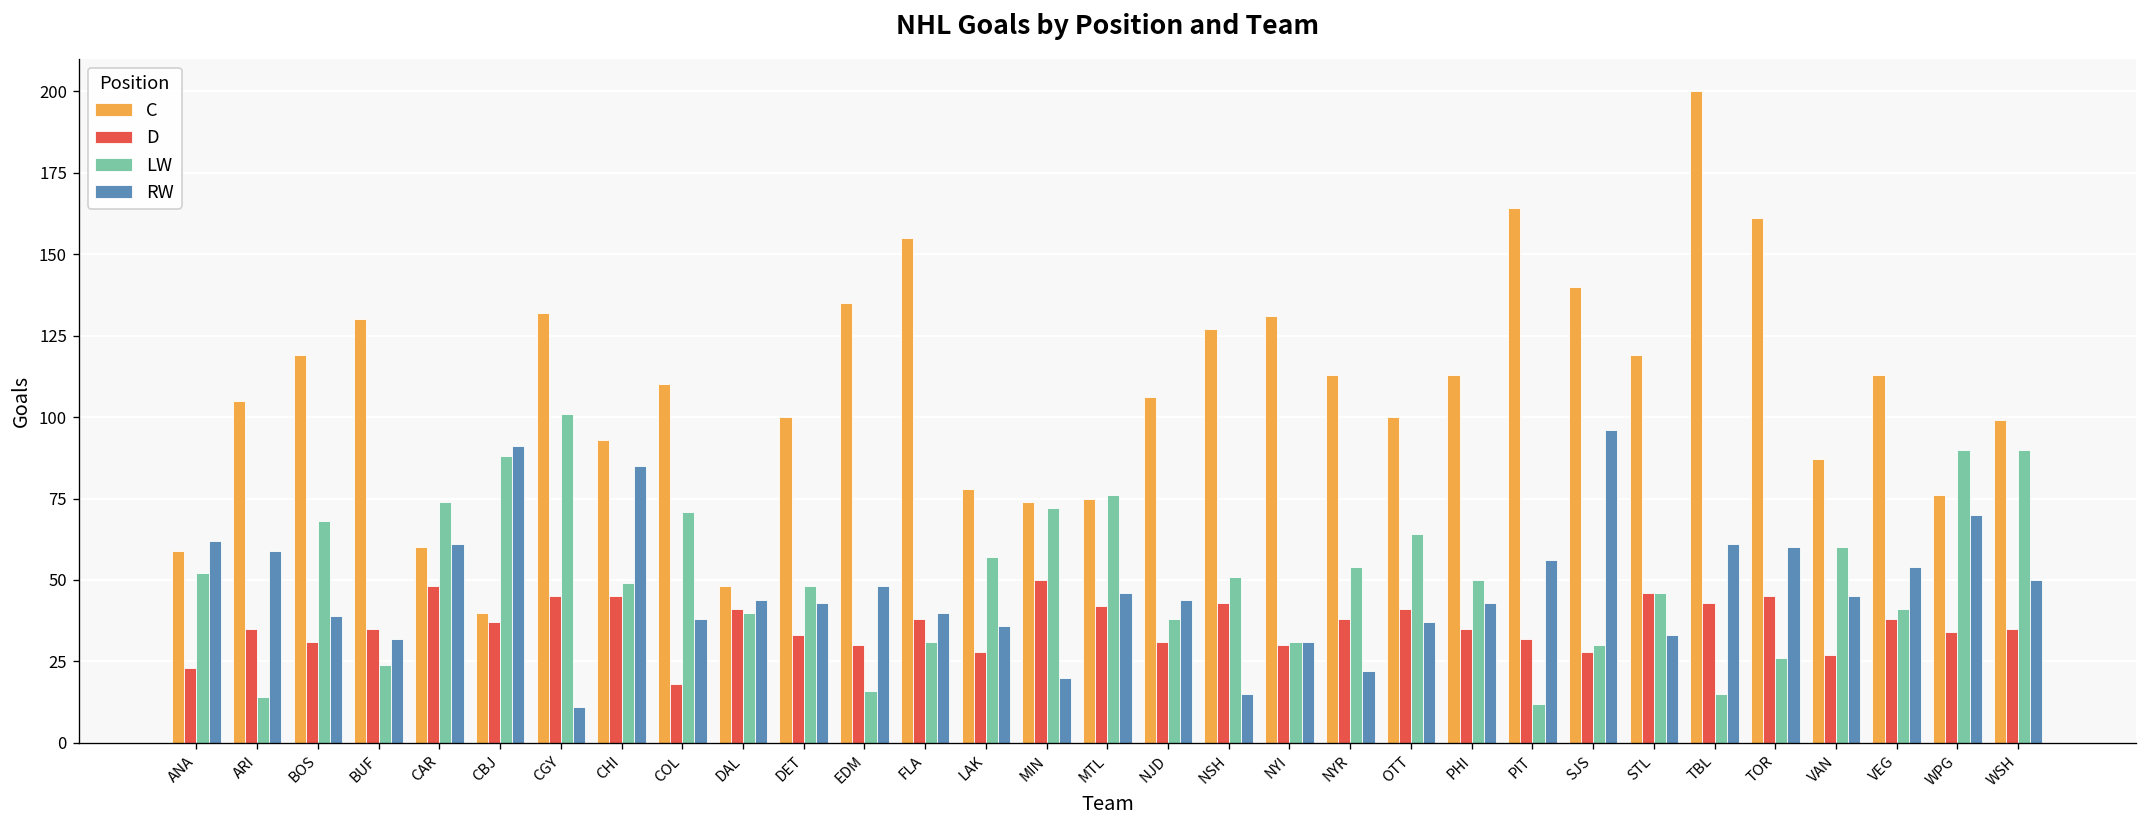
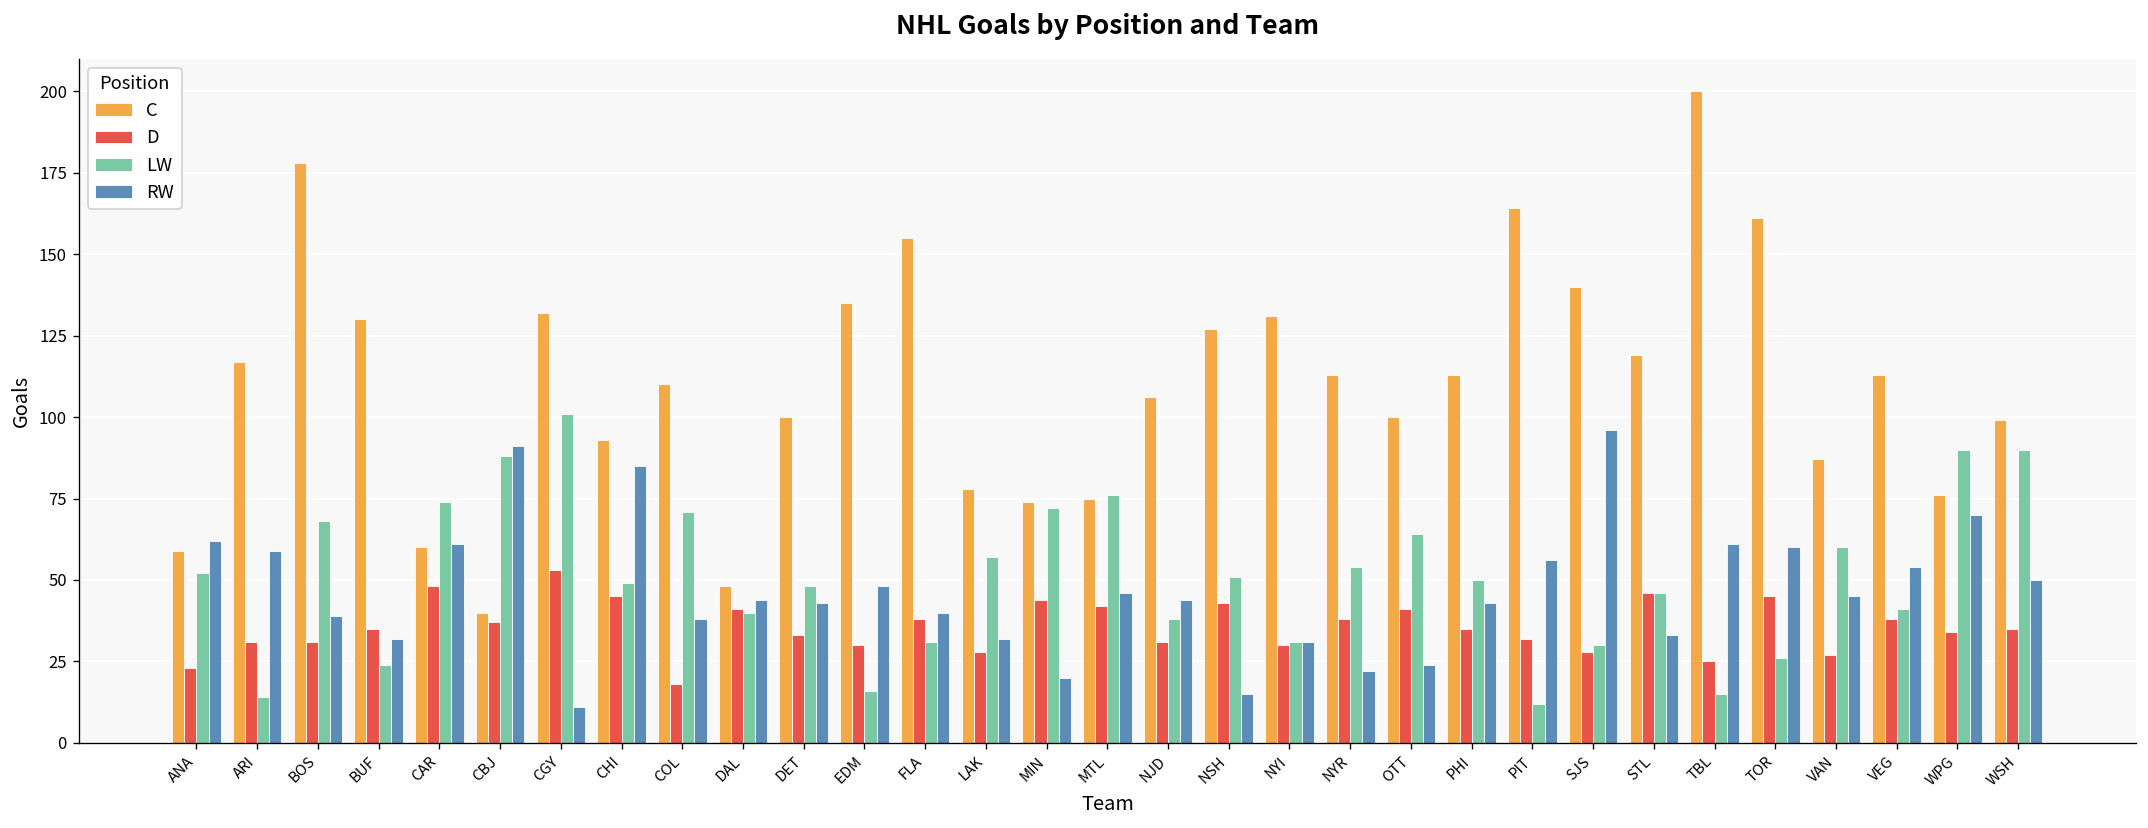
C, ARI: 105 -> 117
D, ARI: 35 -> 31
C, BOS: 119 -> 178
D, CGY: 45 -> 53
RW, LAK: 36 -> 32
D, MIN: 50 -> 44
RW, OTT: 37 -> 24
D, TBL: 43 -> 25
